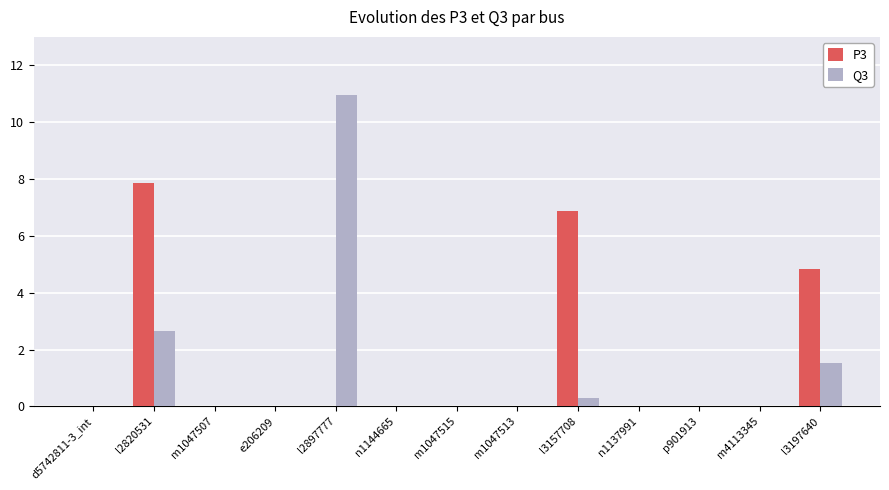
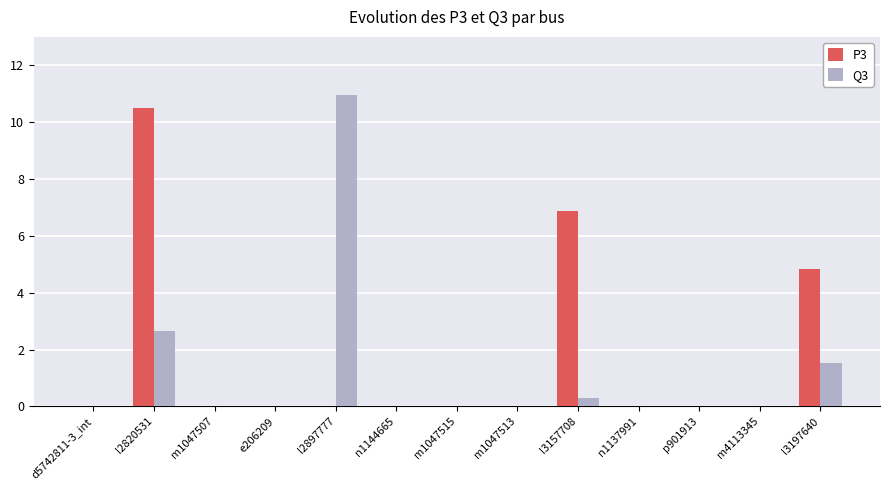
P3, l2820531: 7.9 -> 10.5
